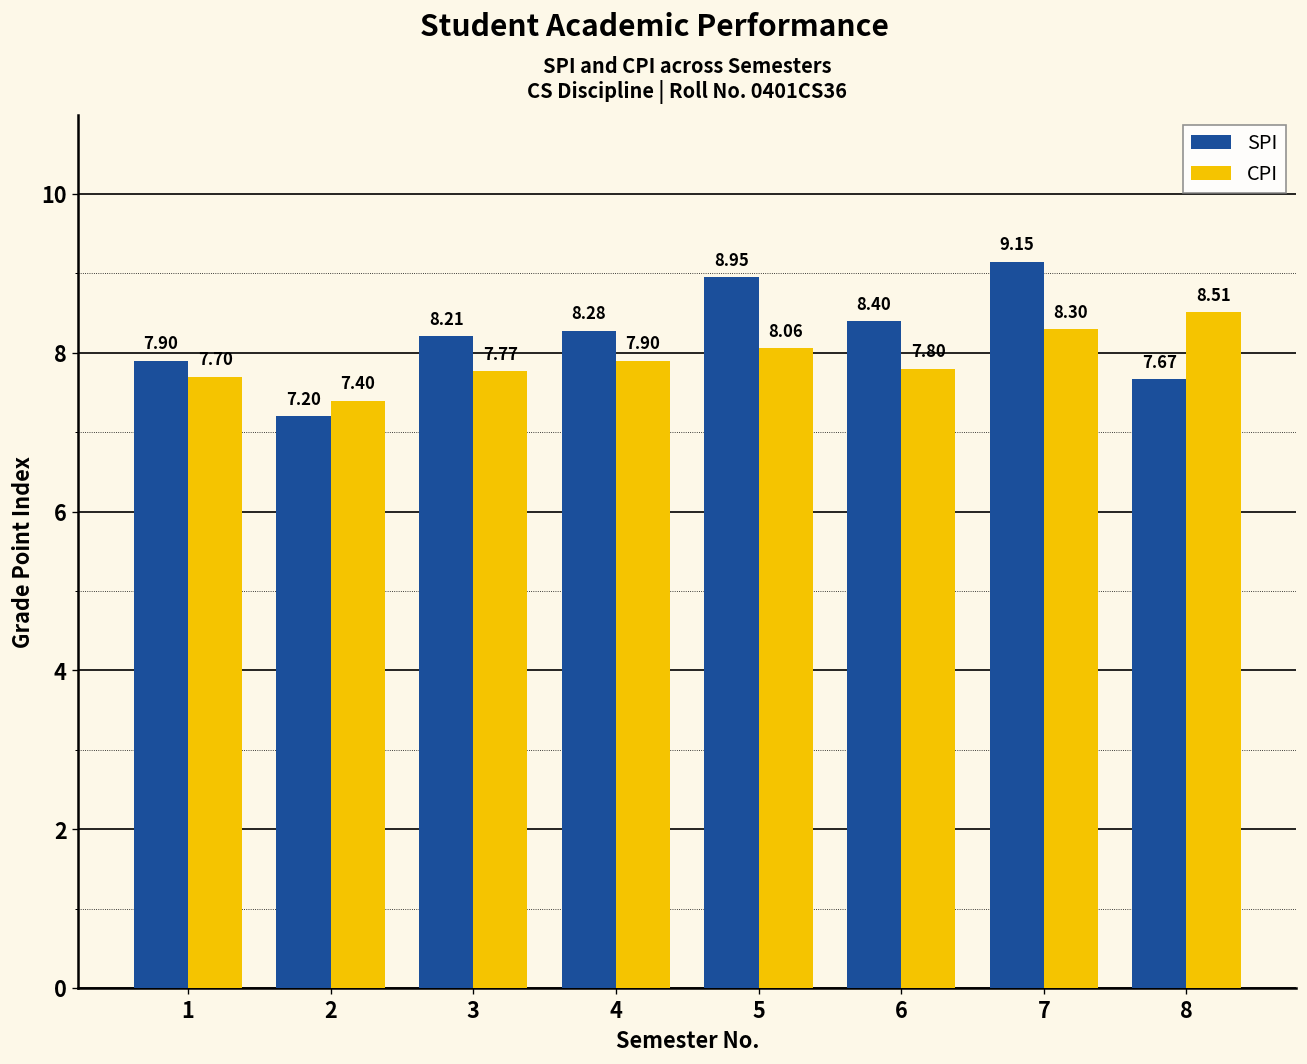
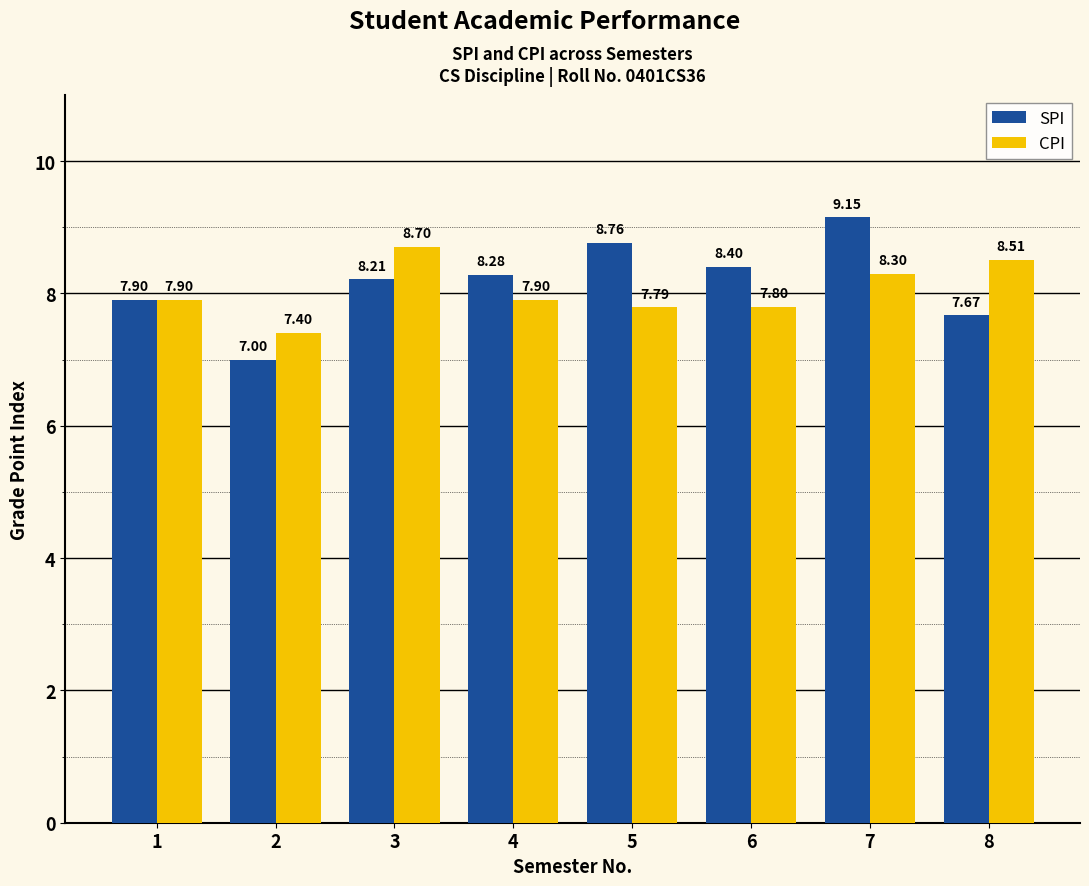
CPI, 1: 7.70 -> 7.90
SPI, 2: 7.20 -> 7.00
CPI, 3: 7.77 -> 8.70
SPI, 5: 8.95 -> 8.76
CPI, 5: 8.06 -> 7.79
